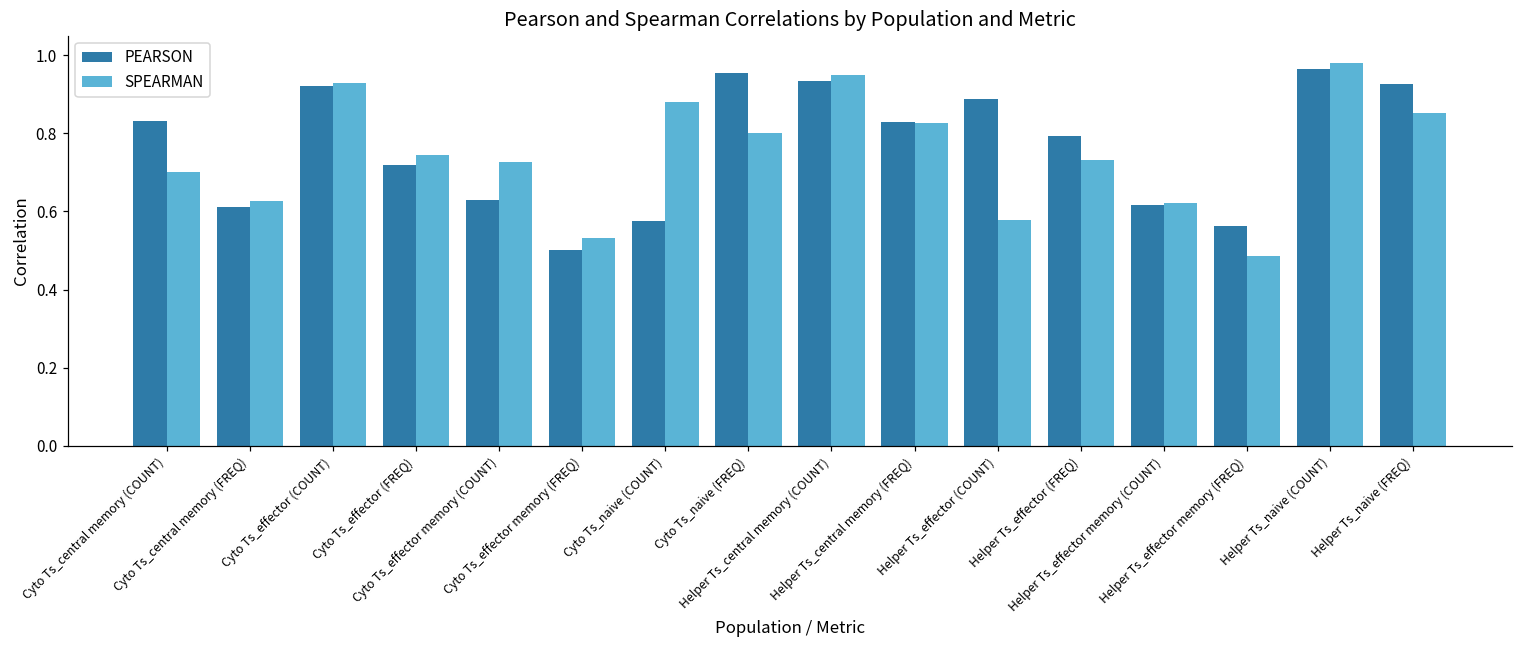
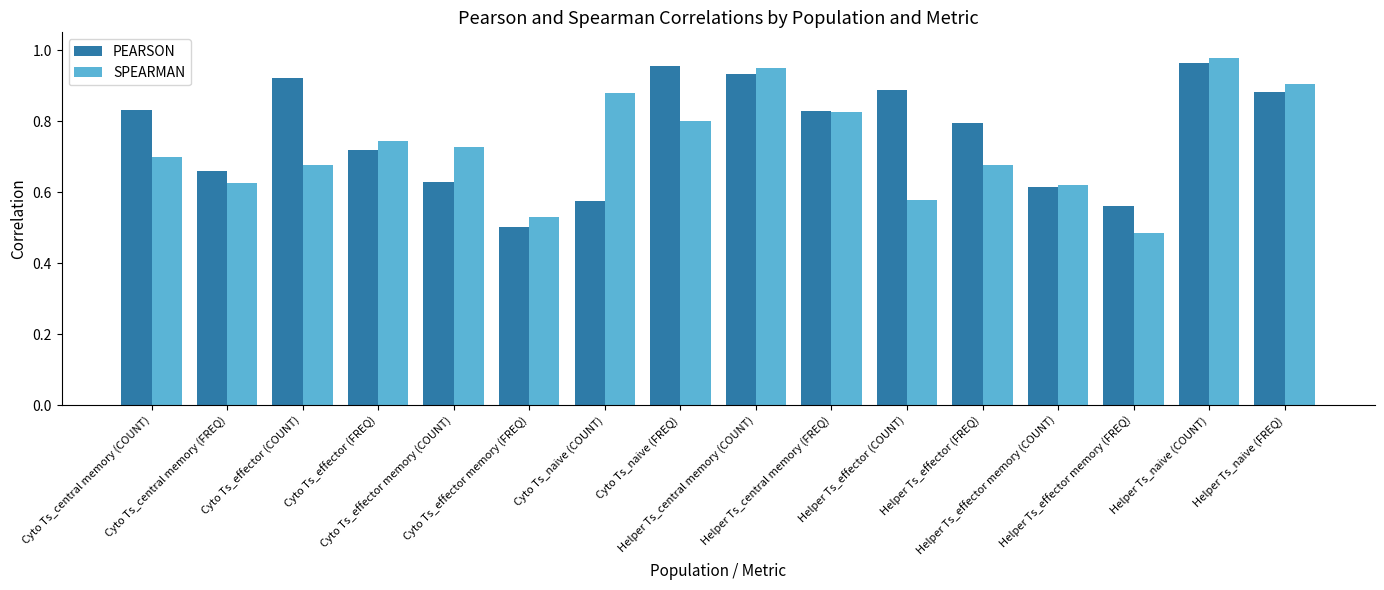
PEARSON, Cyto Ts_central memory (FREQ): 0.61 -> 0.66
SPEARMAN, Cyto Ts_effector (COUNT): 0.93 -> 0.68
SPEARMAN, Helper Ts_effector (FREQ): 0.73 -> 0.68
PEARSON, Helper Ts_naive (FREQ): 0.93 -> 0.88
SPEARMAN, Helper Ts_naive (FREQ): 0.85 -> 0.90
